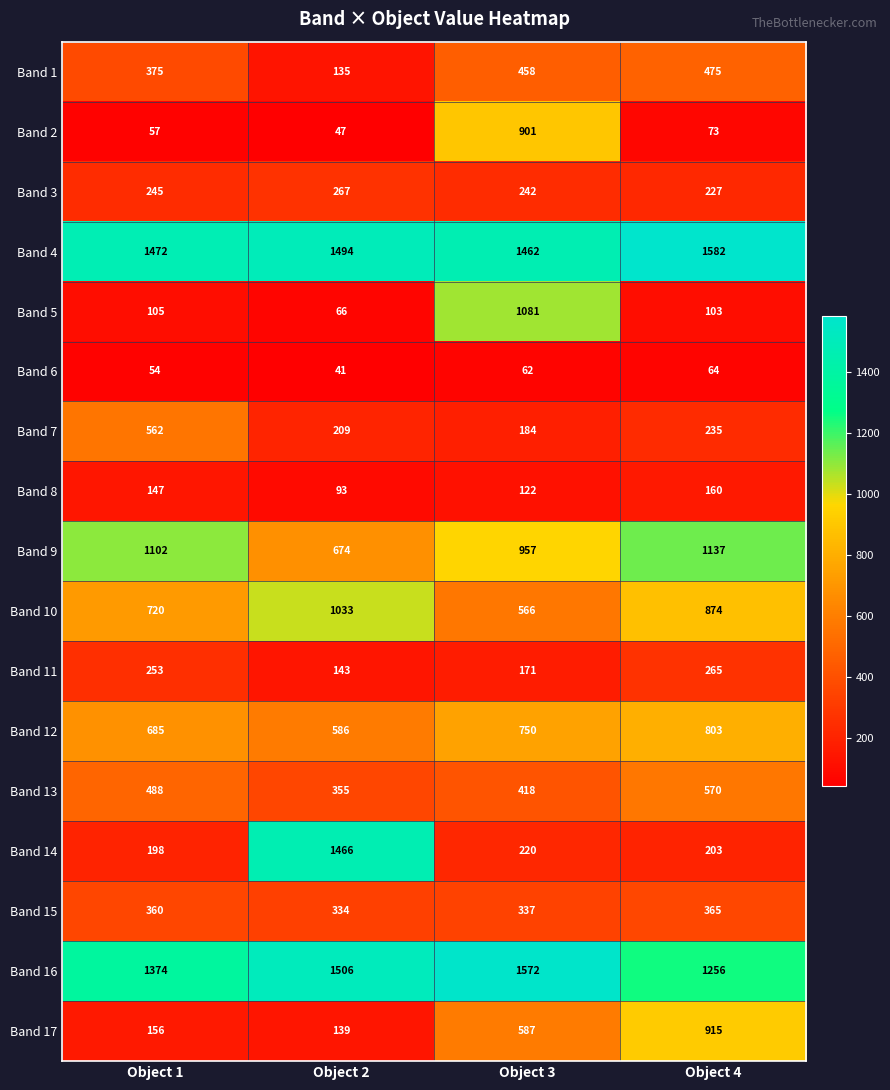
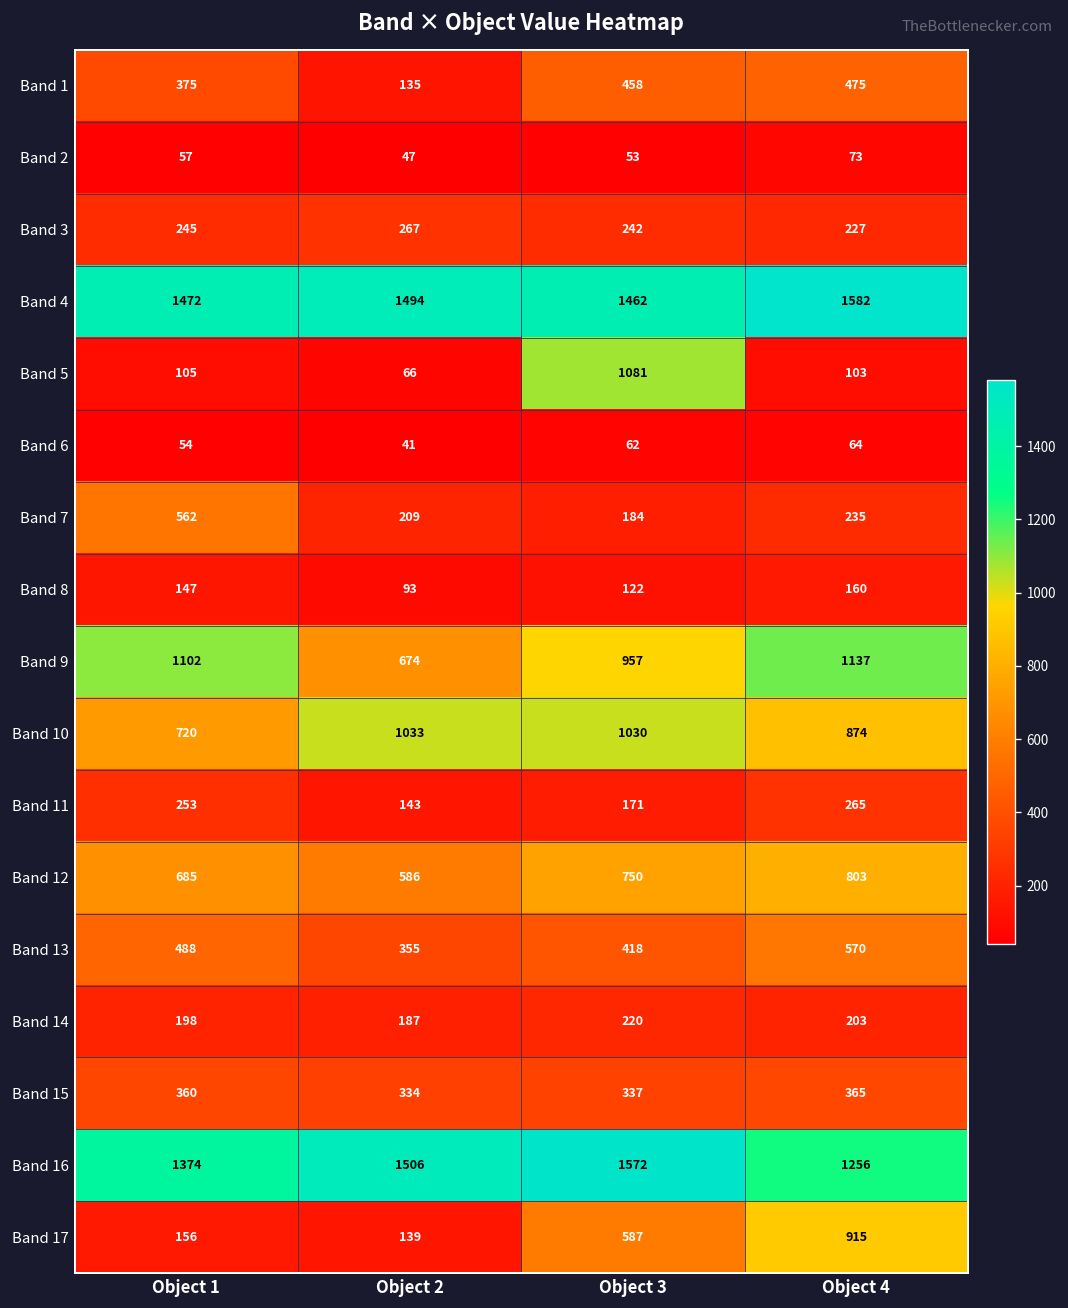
Band 2, Object 3: 901 -> 53
Band 10, Object 3: 566 -> 1030
Band 14, Object 2: 1466 -> 187
